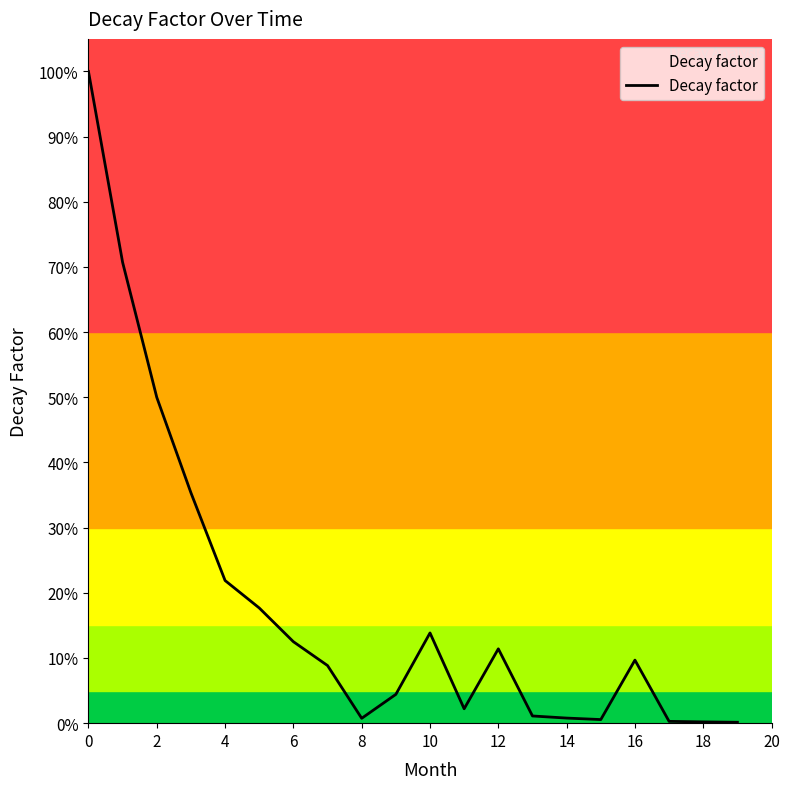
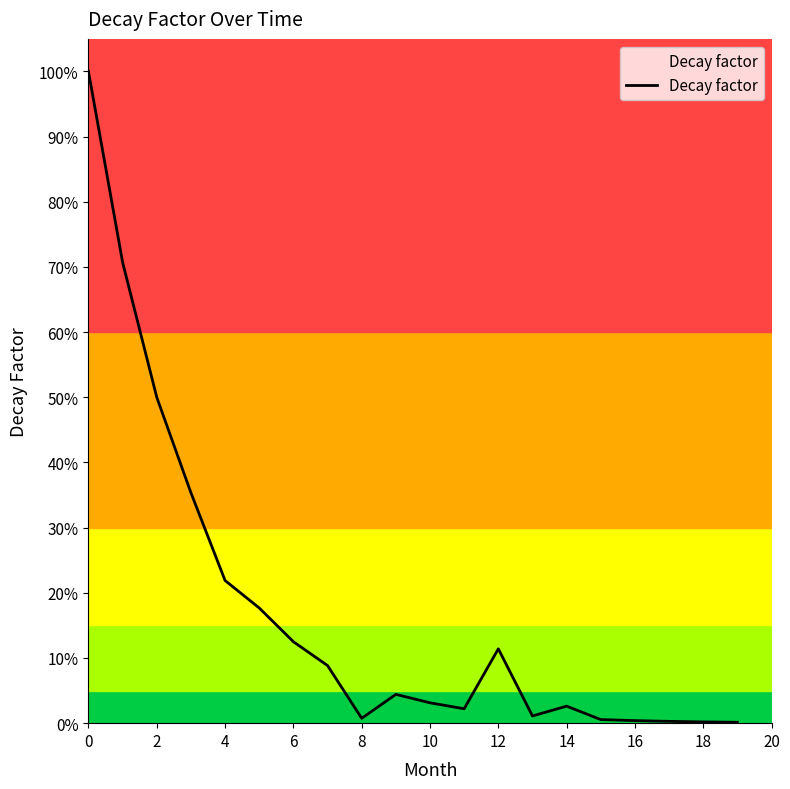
10: 14% -> 3%
14: 1% -> 3%
16: 10% -> 0%
